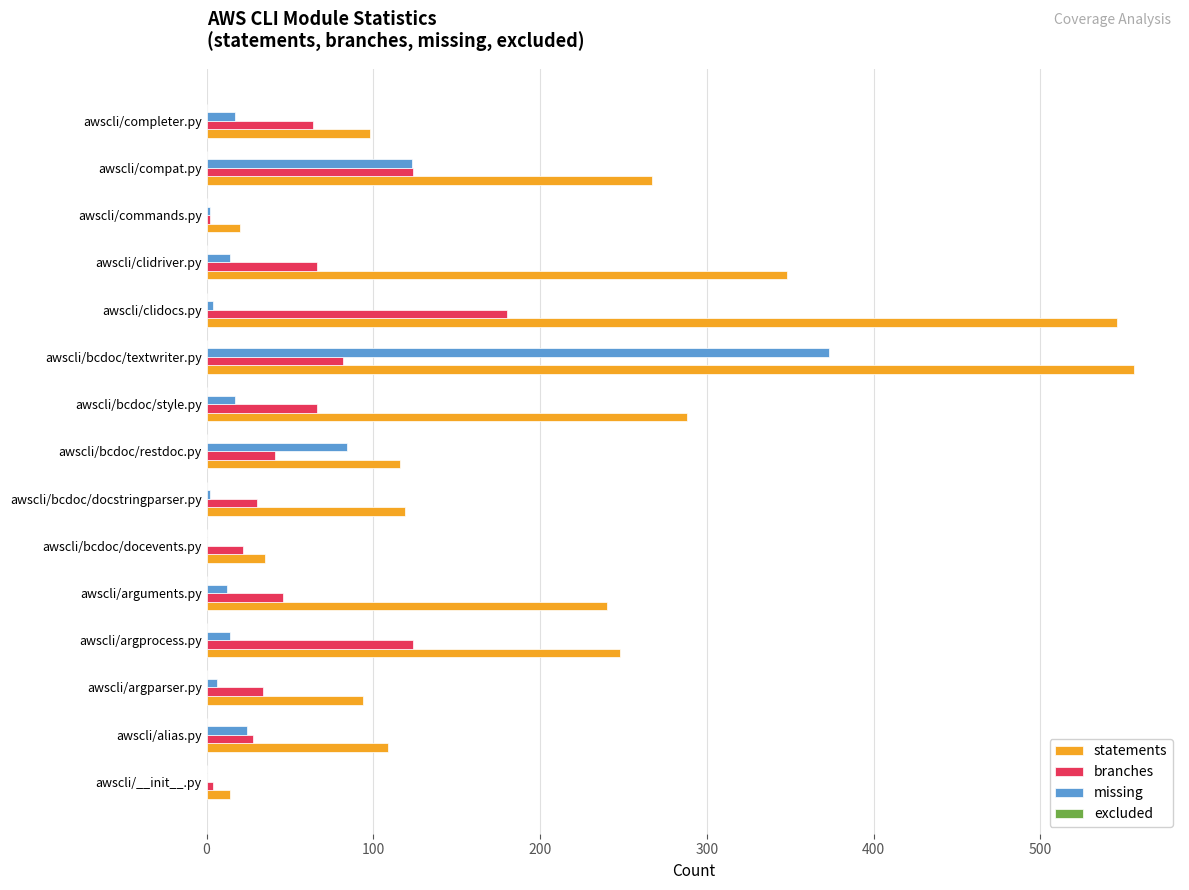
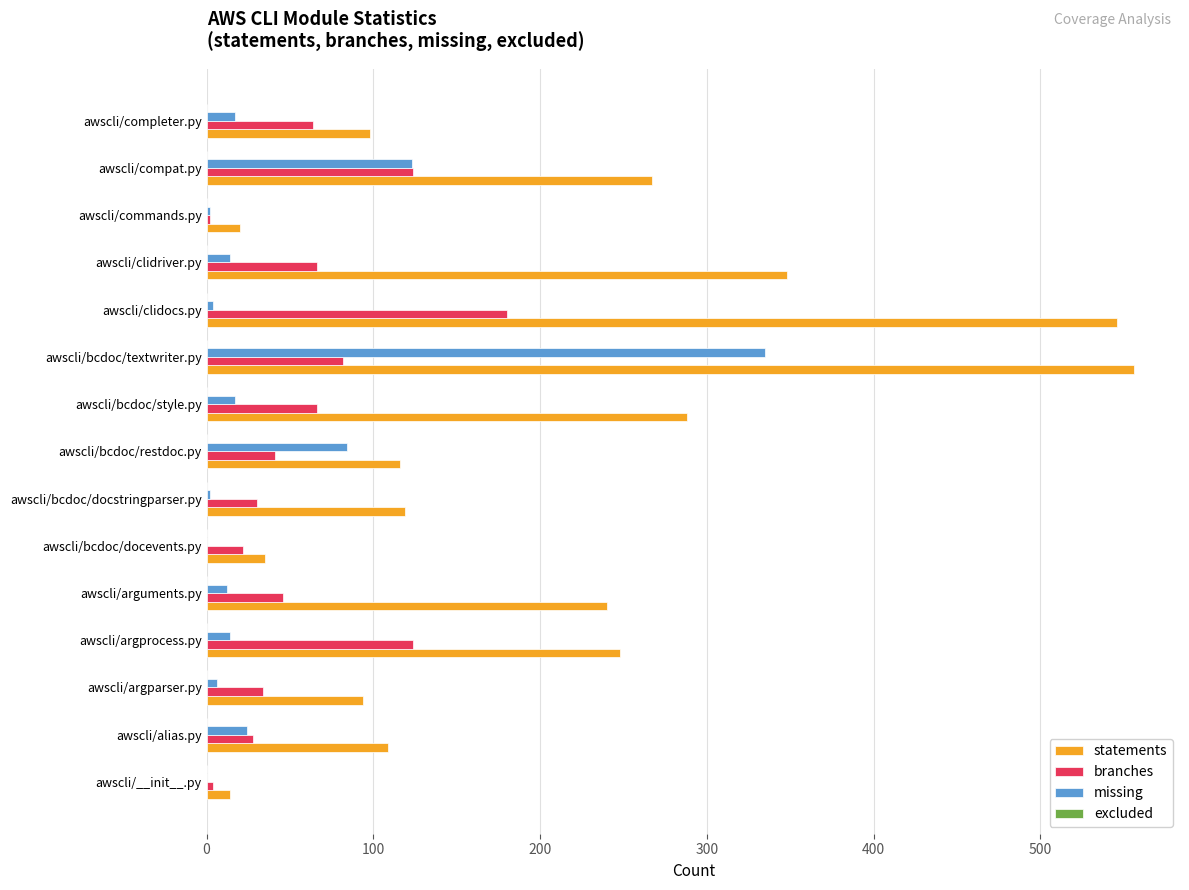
missing, awscli/bcdoc/textwriter.py: 373 -> 335
